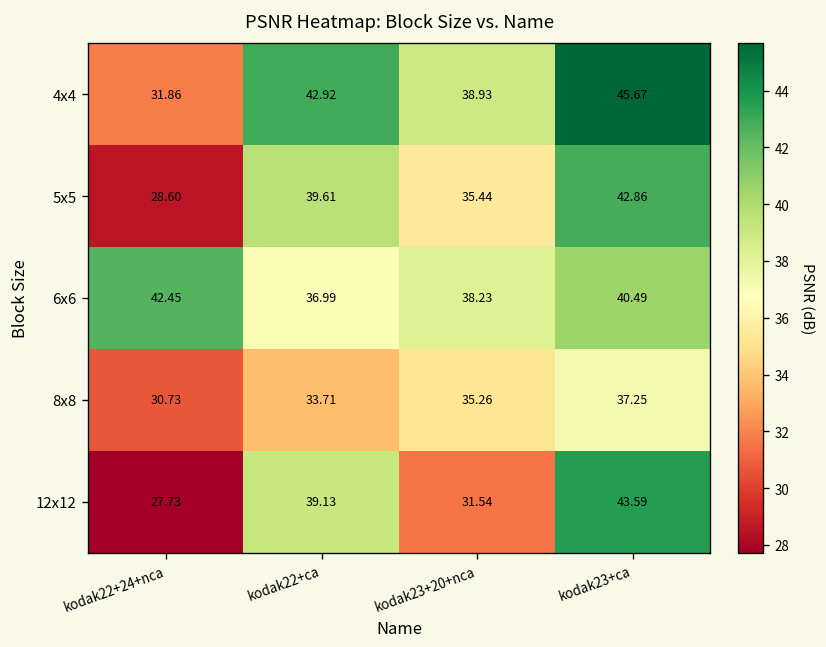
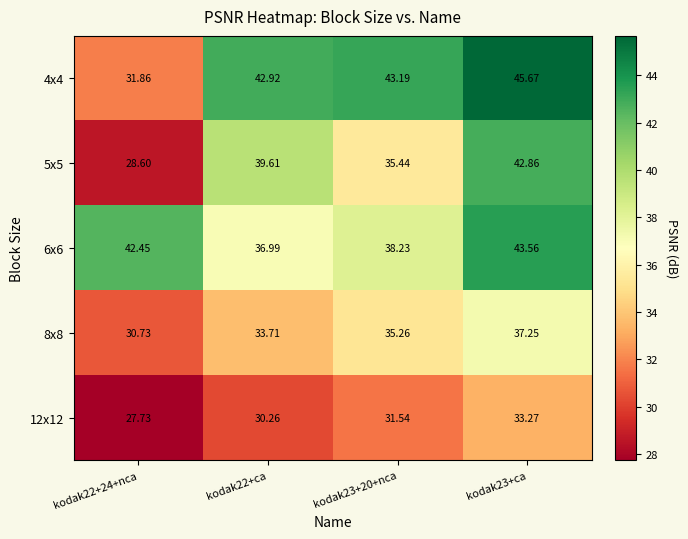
4x4, kodak23+20+nca: 38.93 -> 43.19
6x6, kodak23+ca: 40.49 -> 43.56
12x12, kodak22+ca: 39.13 -> 30.26
12x12, kodak23+ca: 43.59 -> 33.27
